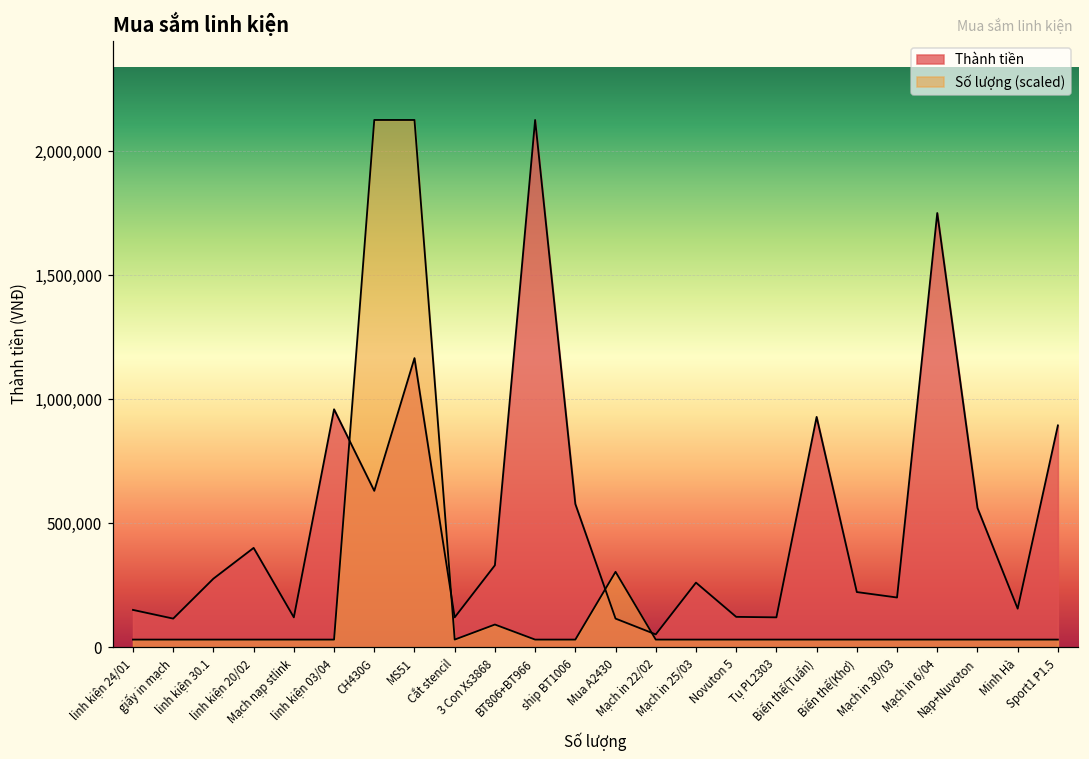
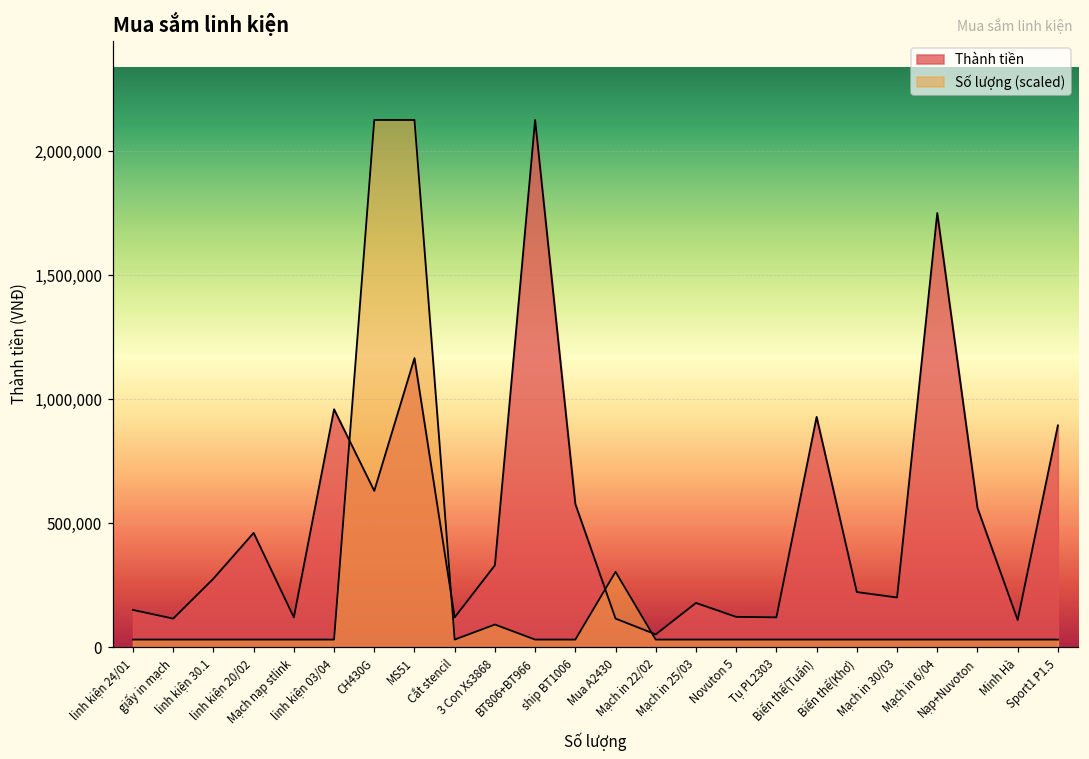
Thành tiền, linh kiện 20/02: 400,000 -> 460,000
Thành tiền, Mạch in 25/03: 260,000 -> 180,000
Thành tiền, Minh Hà: 160,000 -> 110,000
